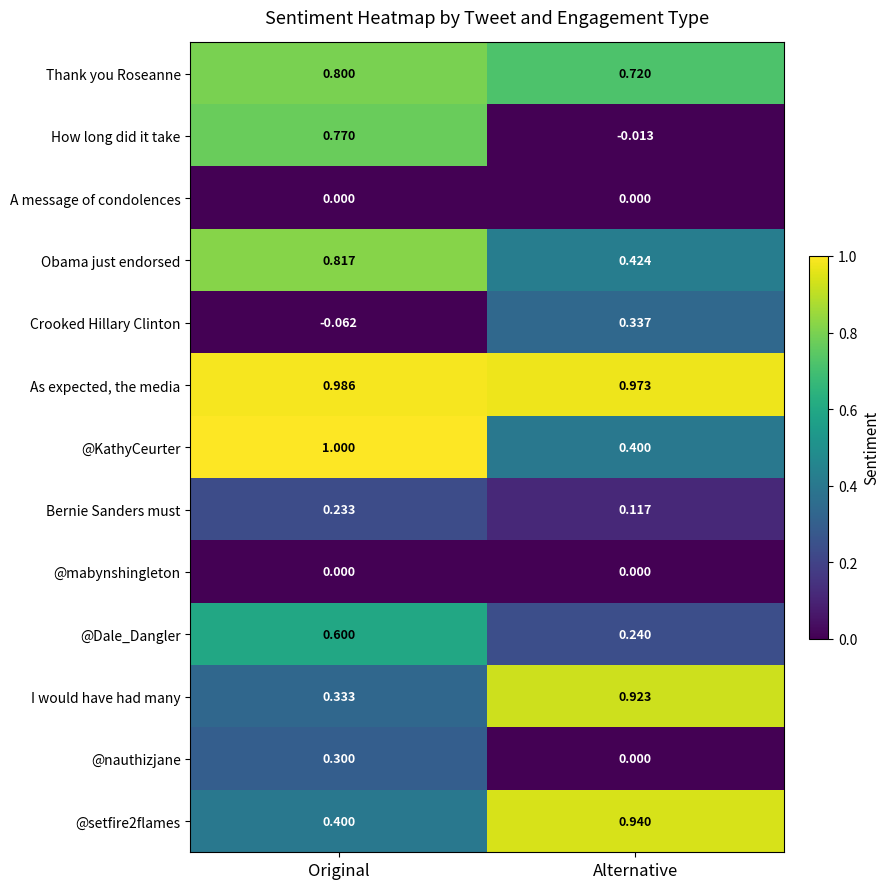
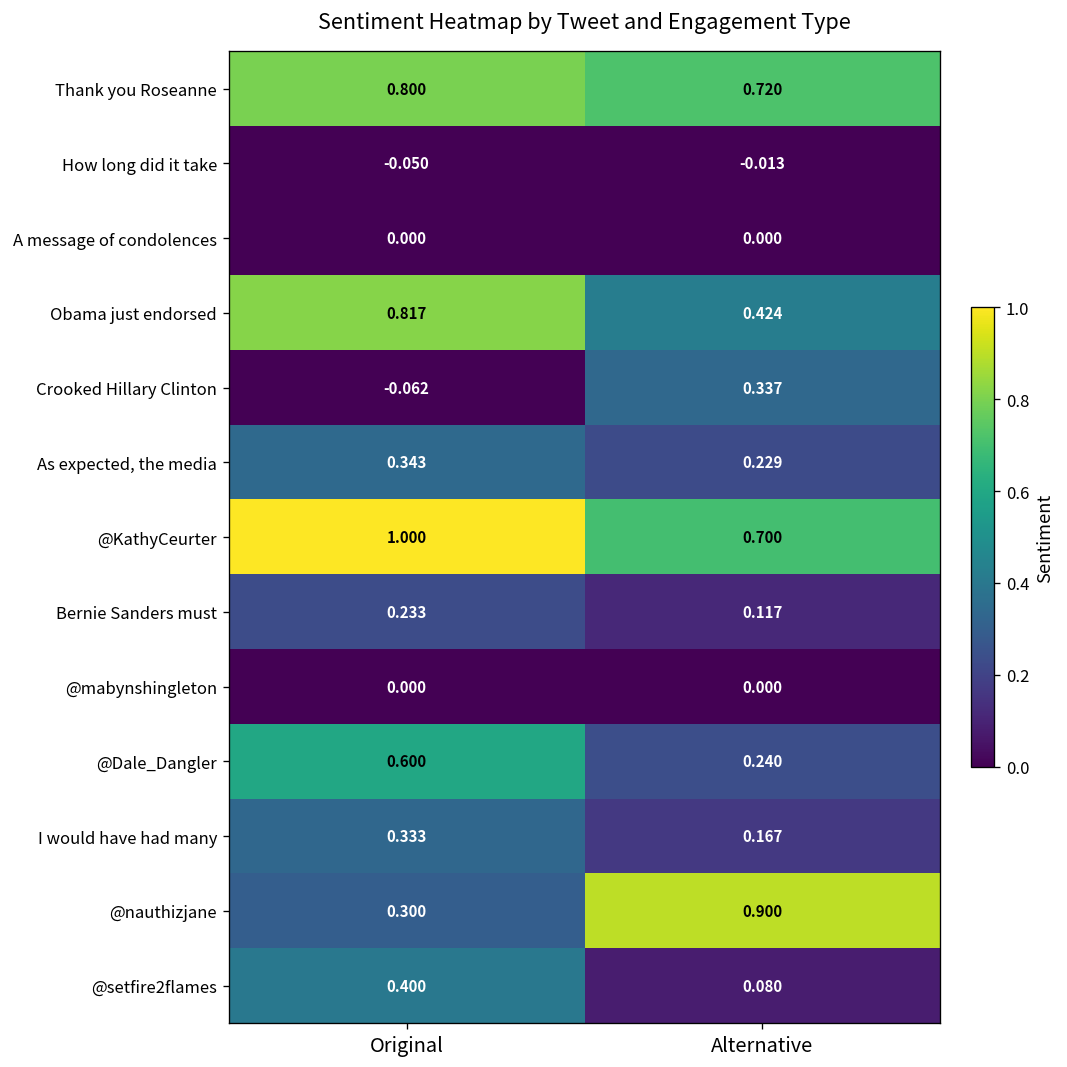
How long did it take, Original: 0.770 -> -0.050
As expected, the media, Original: 0.986 -> 0.343
As expected, the media, Alternative: 0.973 -> 0.229
@KathyCeurter, Alternative: 0.400 -> 0.700
I would have had many, Alternative: 0.923 -> 0.167
@nauthizjane, Alternative: 0.000 -> 0.900
@setfire2flames, Alternative: 0.940 -> 0.080
